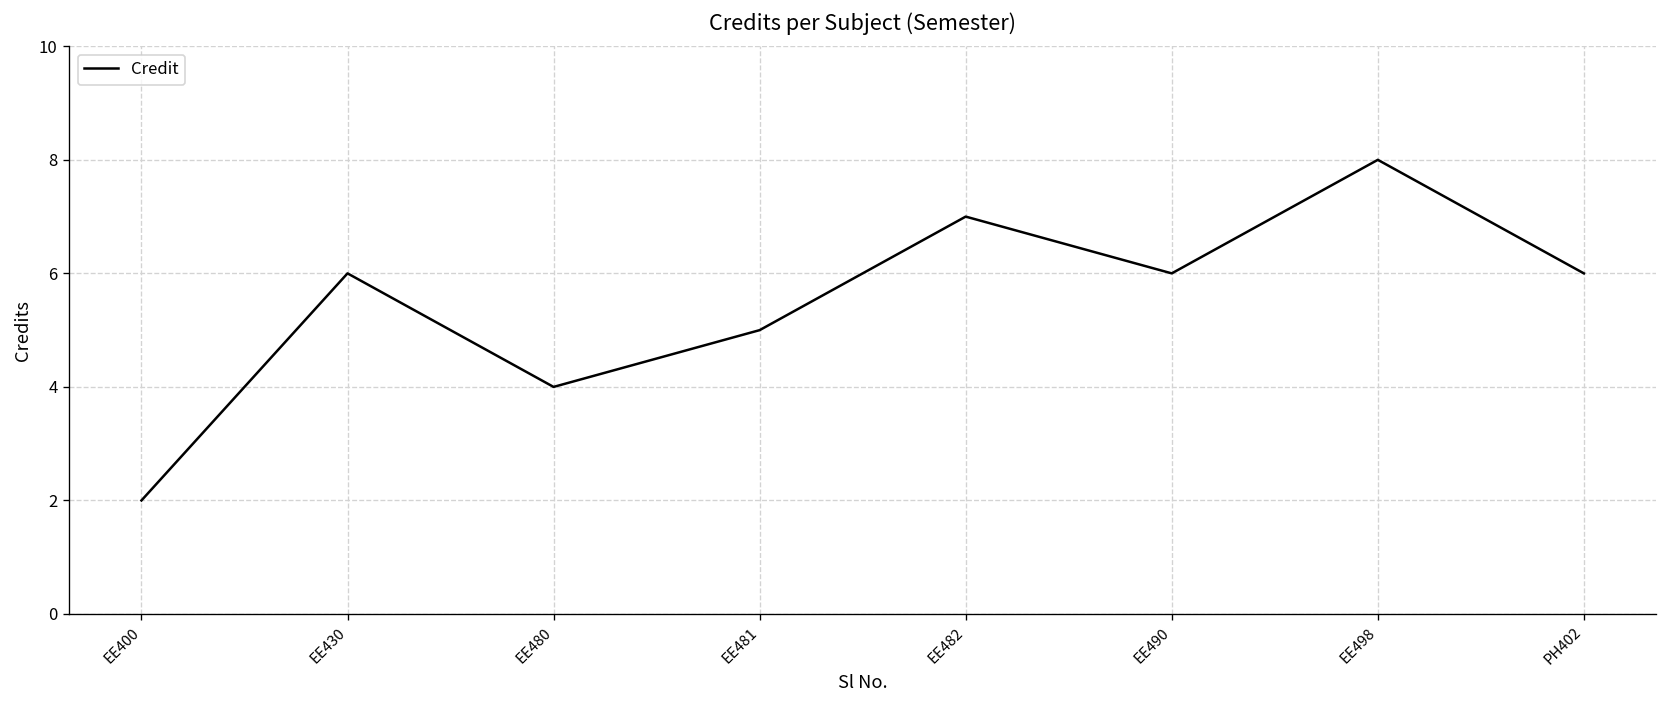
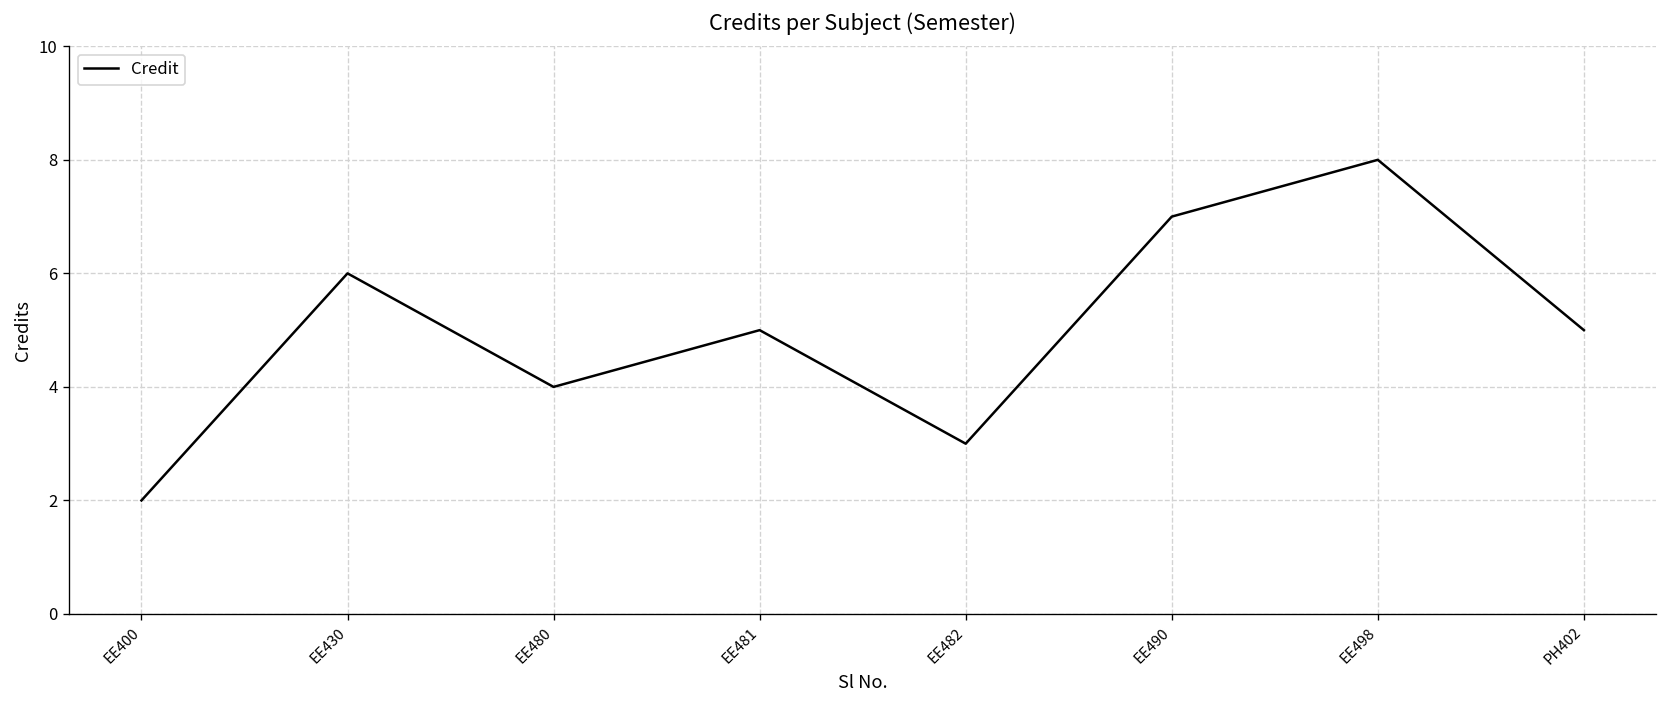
EE482: 7 -> 3
EE490: 6 -> 7
PH402: 6 -> 5
